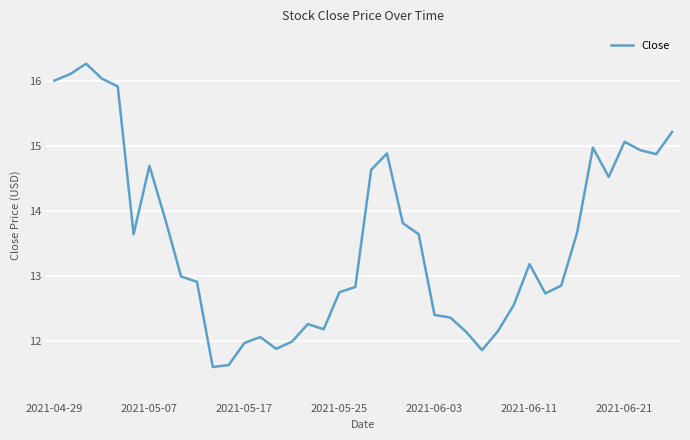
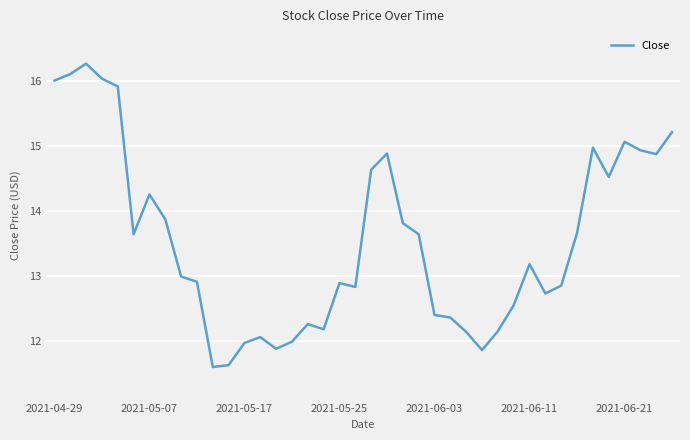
2021-05-07: 14.7 -> 14.3
2021-05-25: 12.8 -> 12.9
